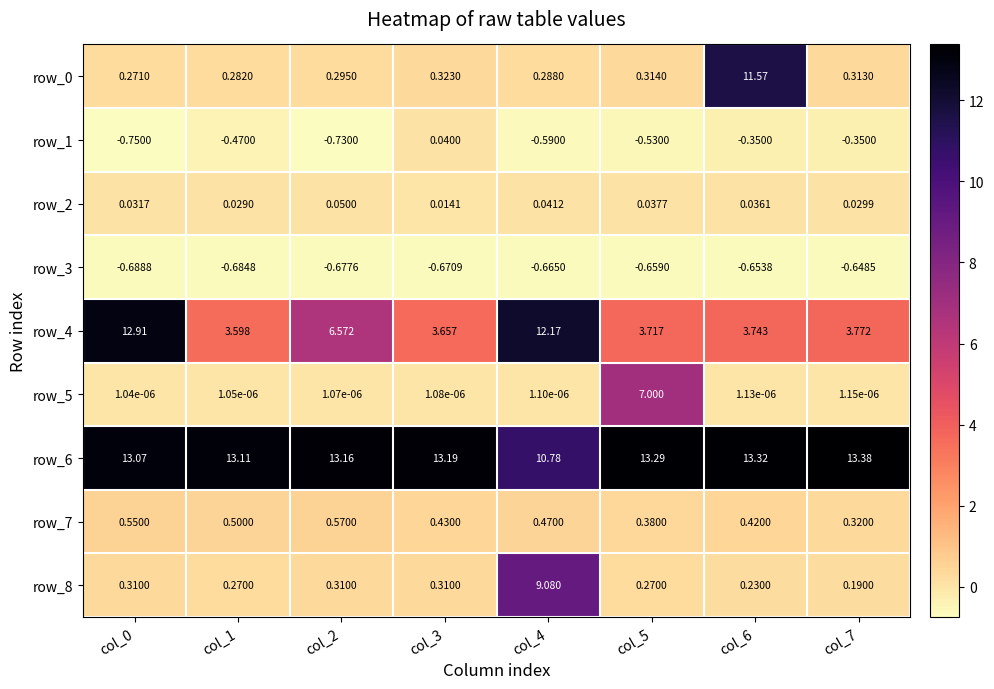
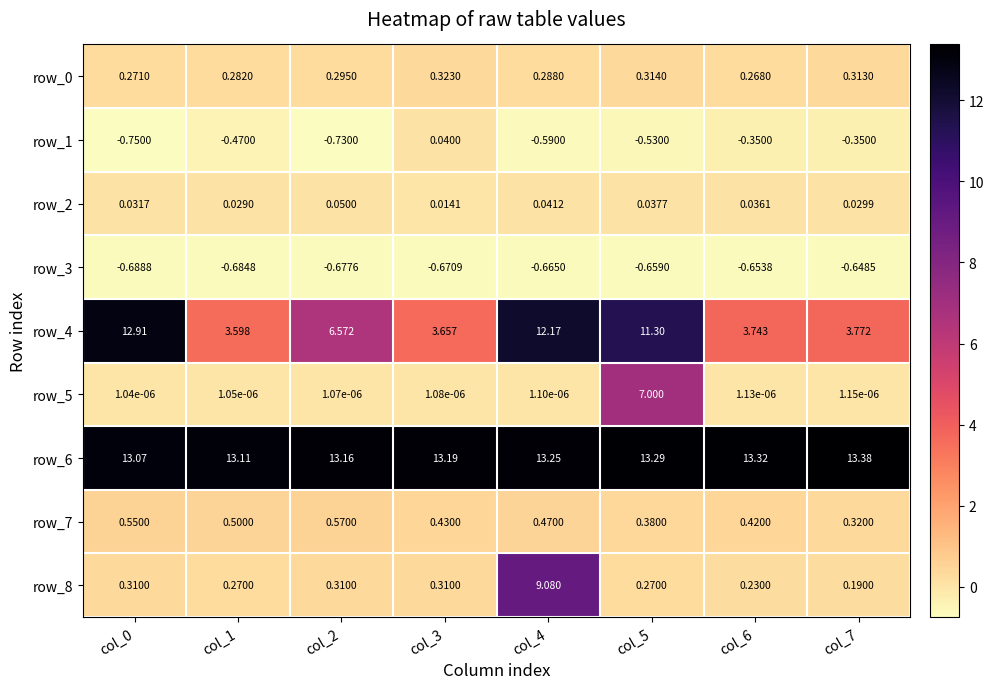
row_0, col_6: 11.57 -> 0.2680
row_4, col_5: 3.717 -> 11.30
row_6, col_4: 10.78 -> 13.25
